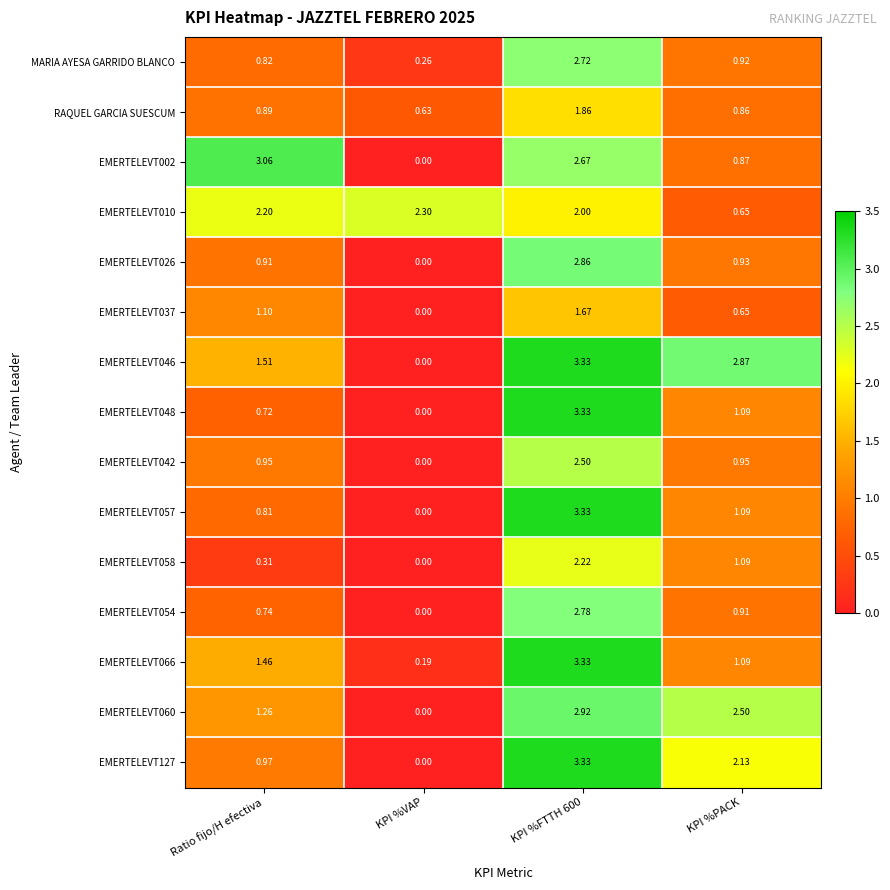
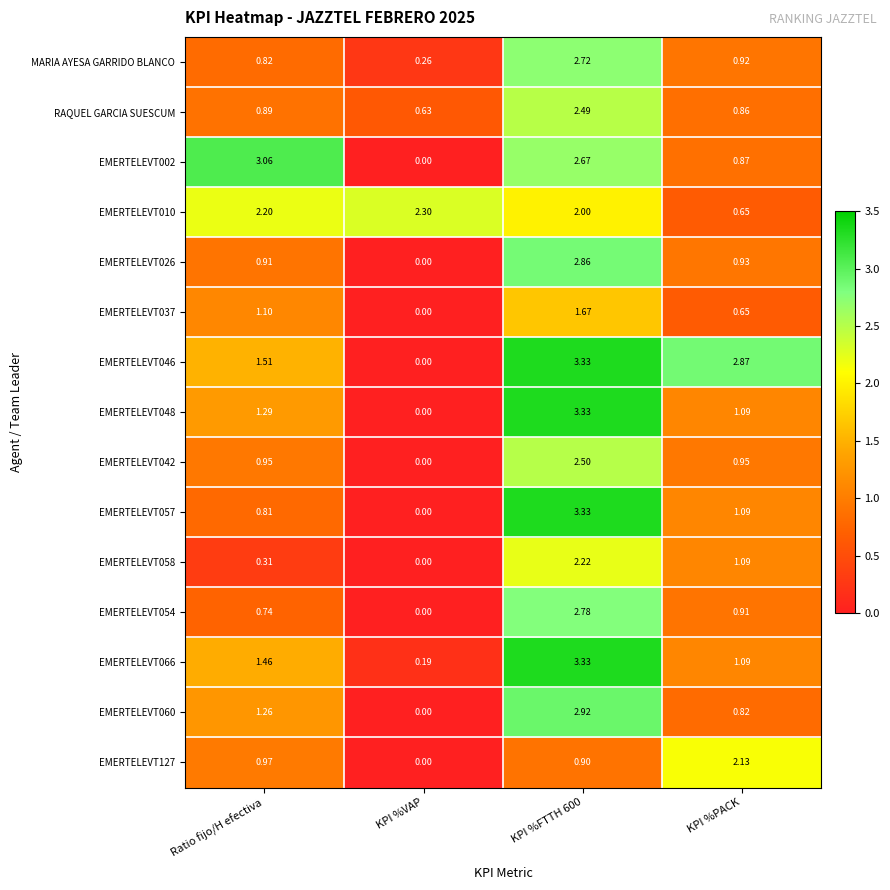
RAQUEL GARCIA SUESCUM, KPI %FTTH 600: 1.86 -> 2.49
EMERTELEVT048, Ratio fijo/H efectiva: 0.72 -> 1.29
EMERTELEVT060, KPI %PACK: 2.50 -> 0.82
EMERTELEVT127, KPI %FTTH 600: 3.33 -> 0.90
